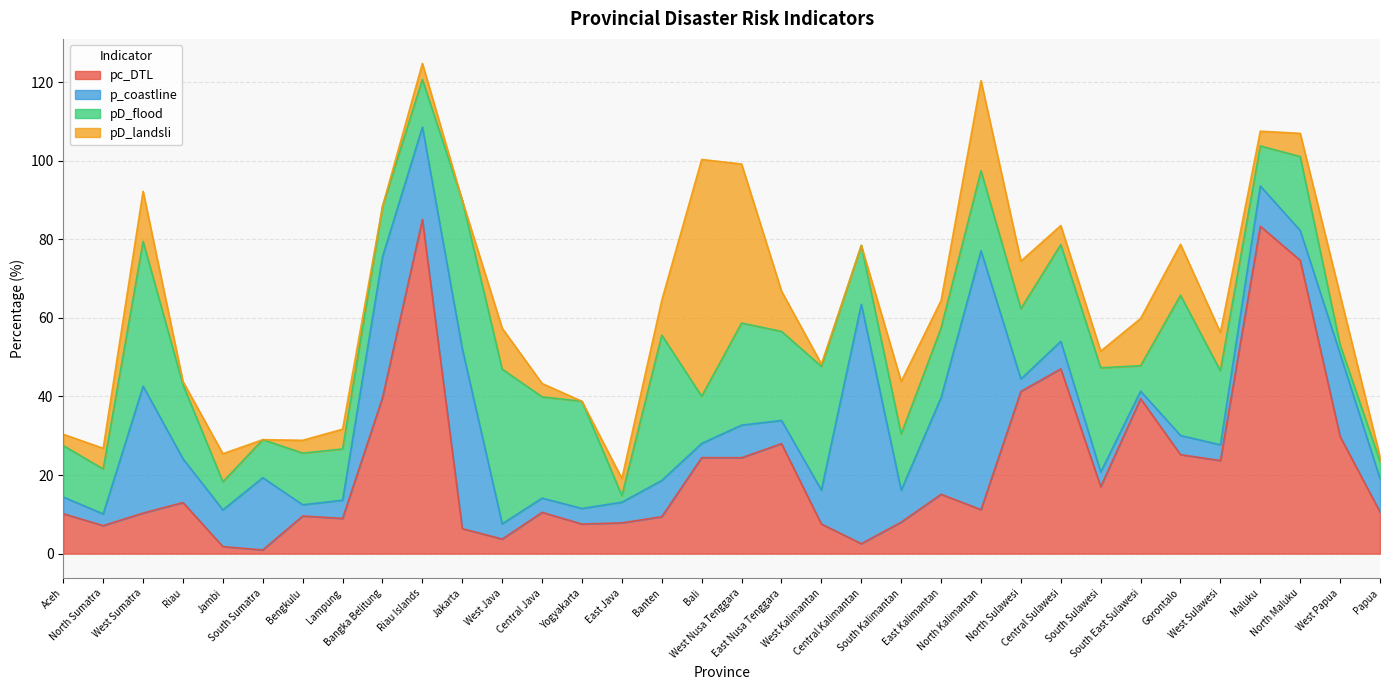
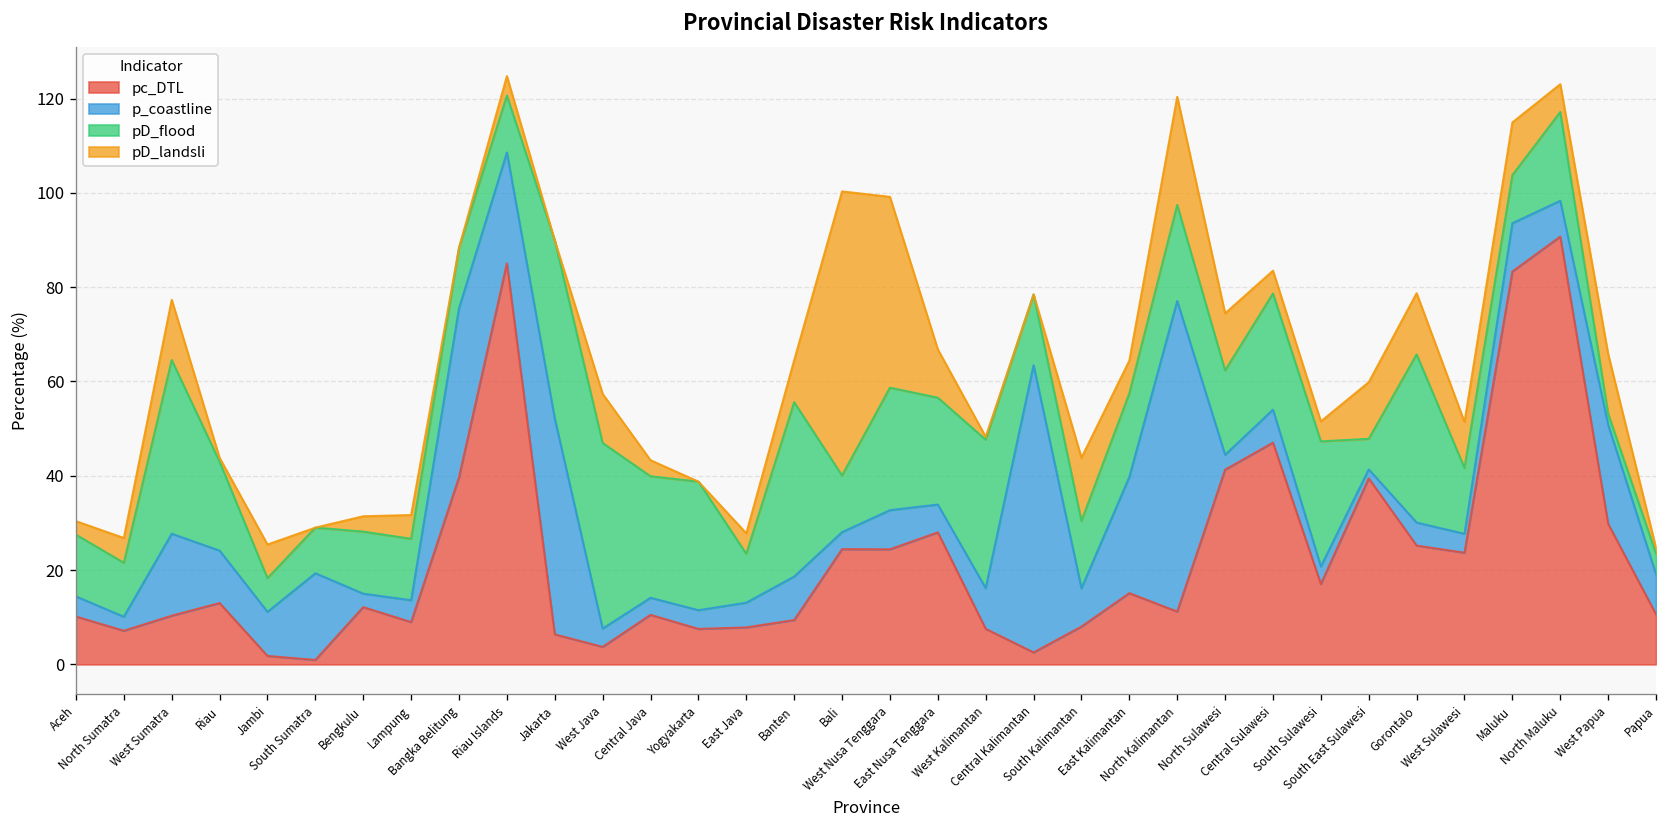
p_coastline, West Sumatra: 32 -> 17
pc_DTL, Bengkulu: 10 -> 12
pD_flood, East Java: 2 -> 10
pD_flood, West Sulawesi: 19 -> 14
pD_landsli, Maluku: 4 -> 11
pc_DTL, North Maluku: 75 -> 91
